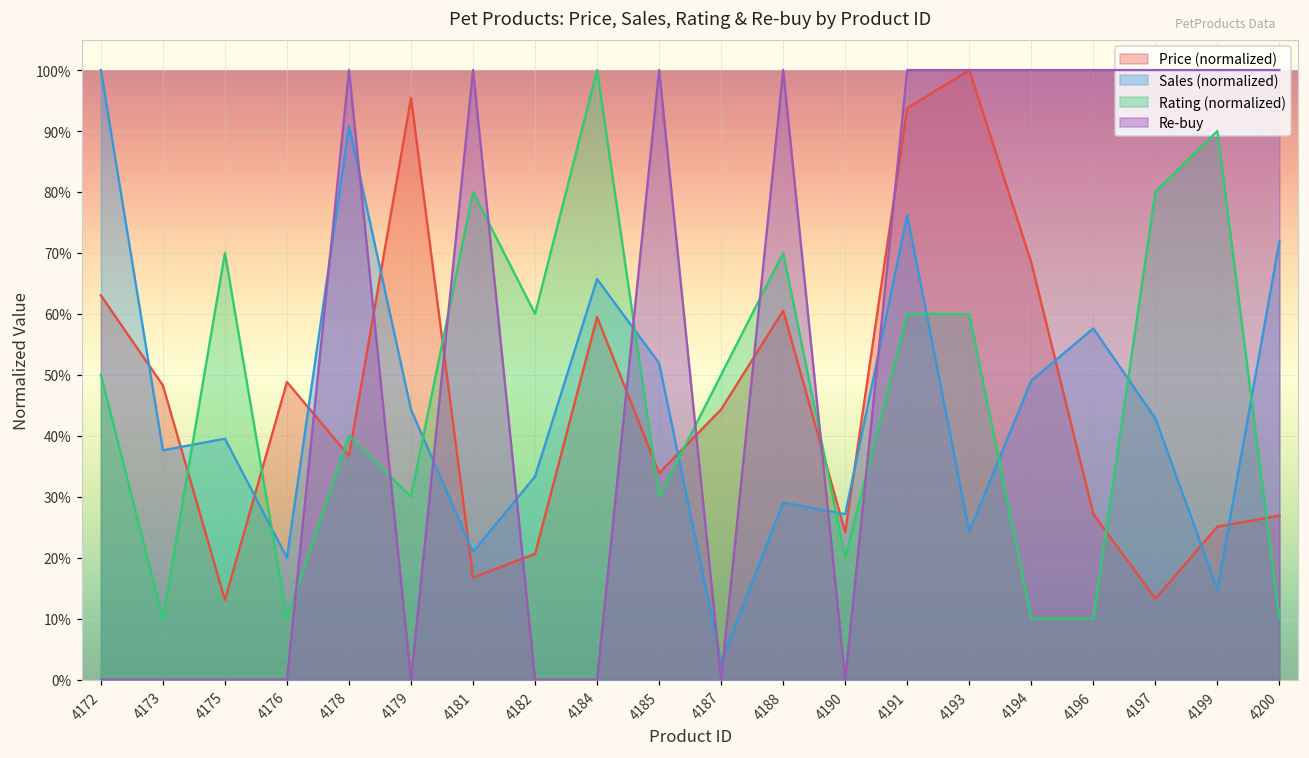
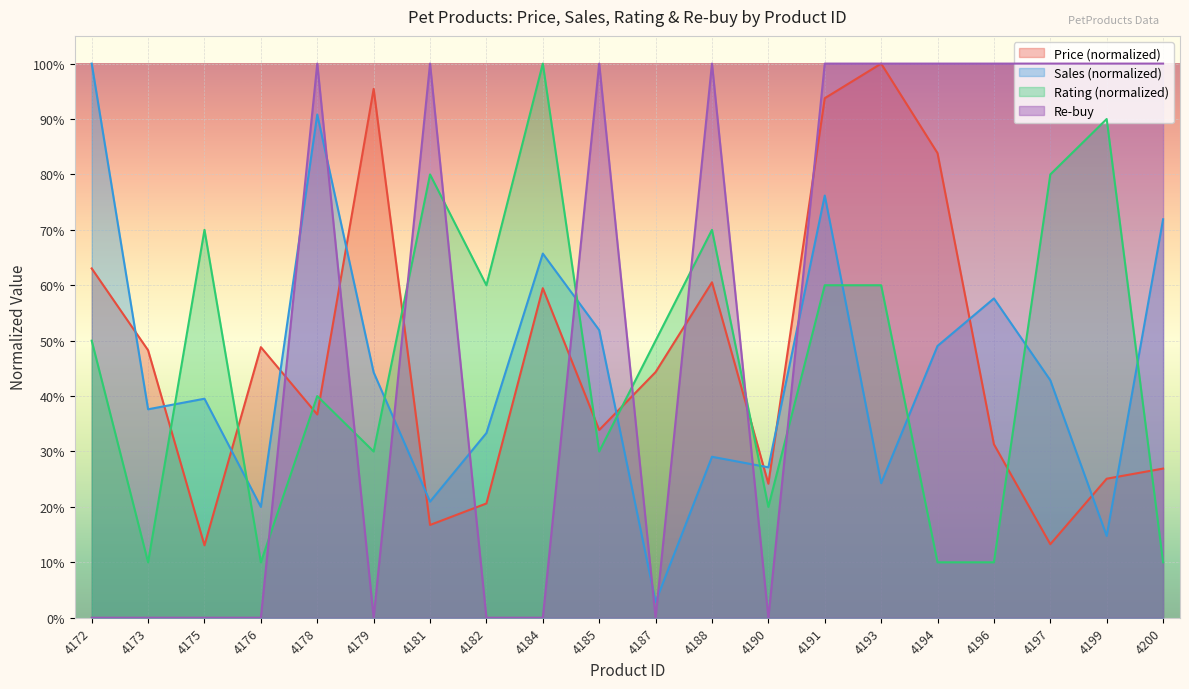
Price (normalized), 4194: 68% -> 84%
Price (normalized), 4196: 27% -> 31%
